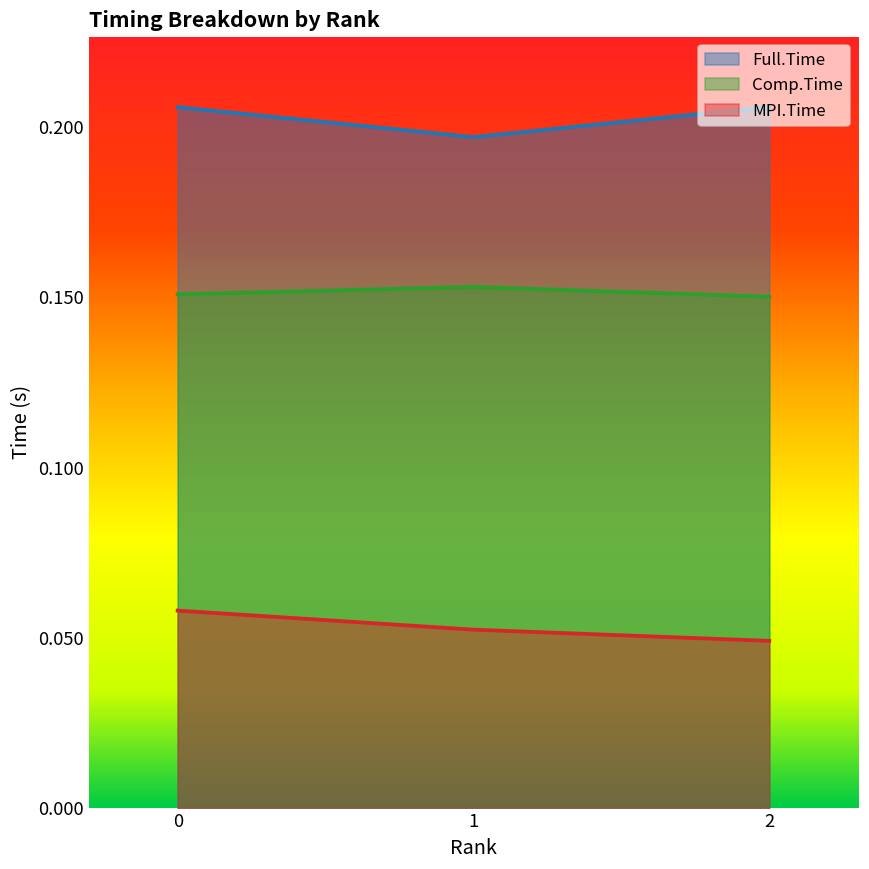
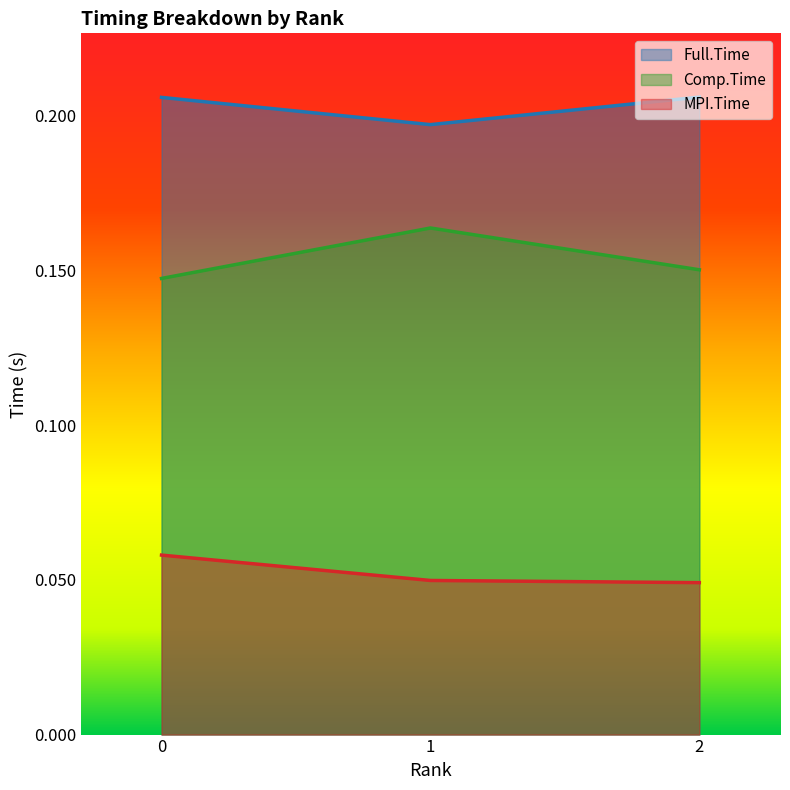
Comp.Time, 0: 0.151 -> 0.147
Comp.Time, 1: 0.153 -> 0.164
MPI.Time, 1: 0.052 -> 0.050
